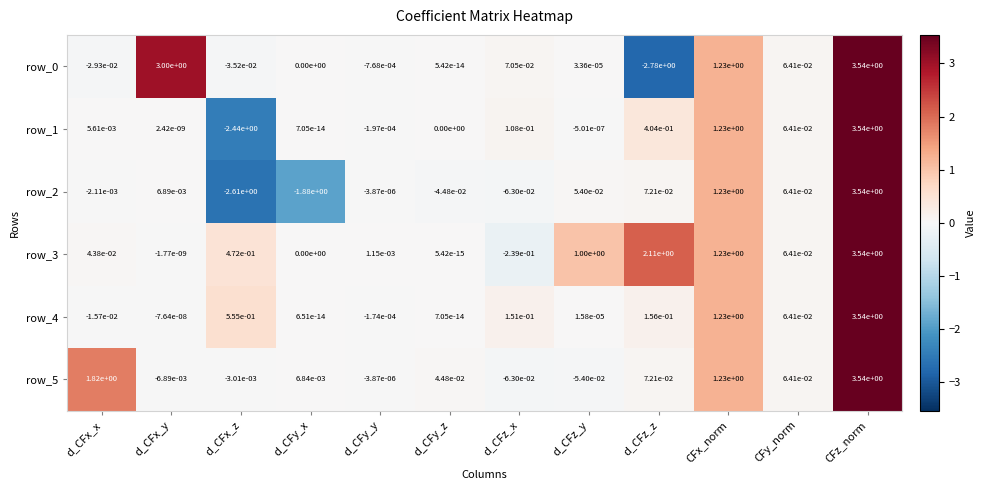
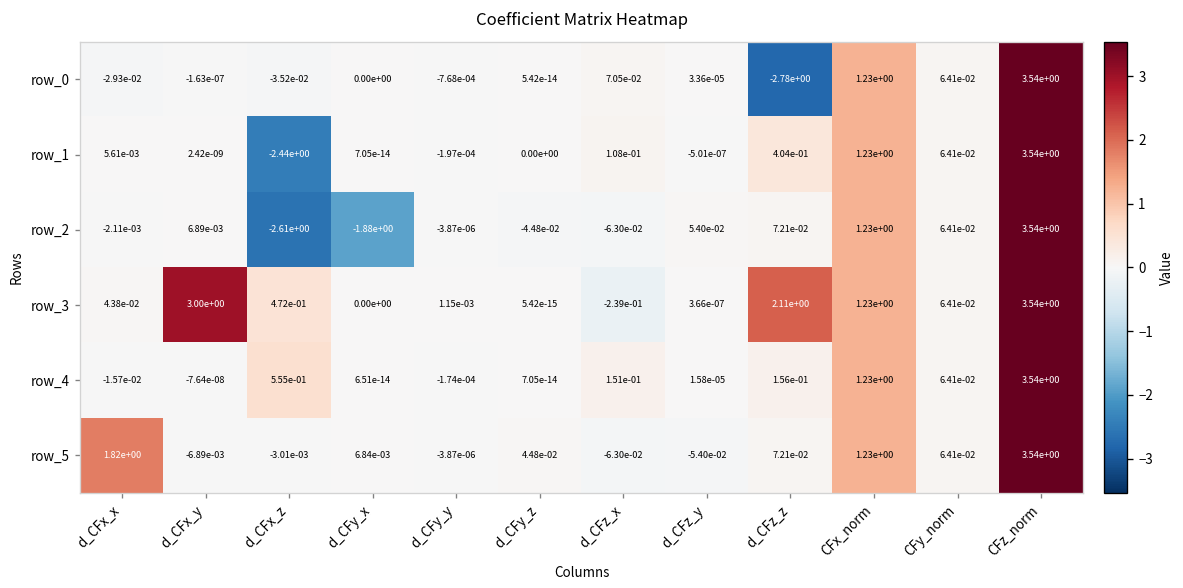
row_0, d_CFx_y: 3.00e+00 -> -1.63e-07
row_3, d_CFx_y: -1.77e-09 -> 3.00e+00
row_3, d_CFz_y: 1.00e+00 -> 3.66e-07
